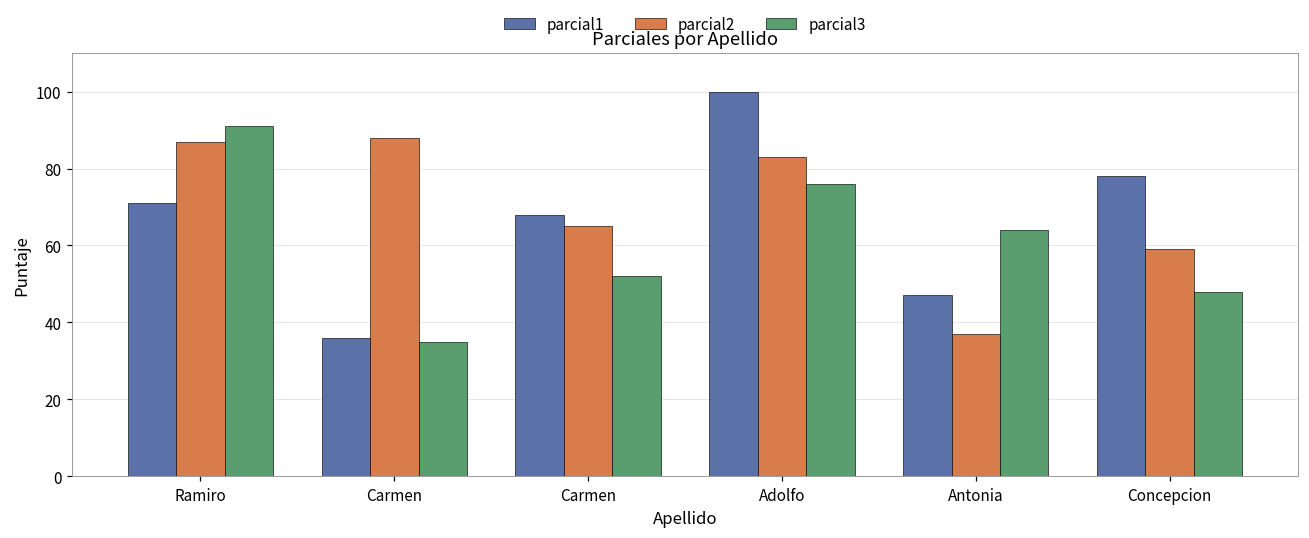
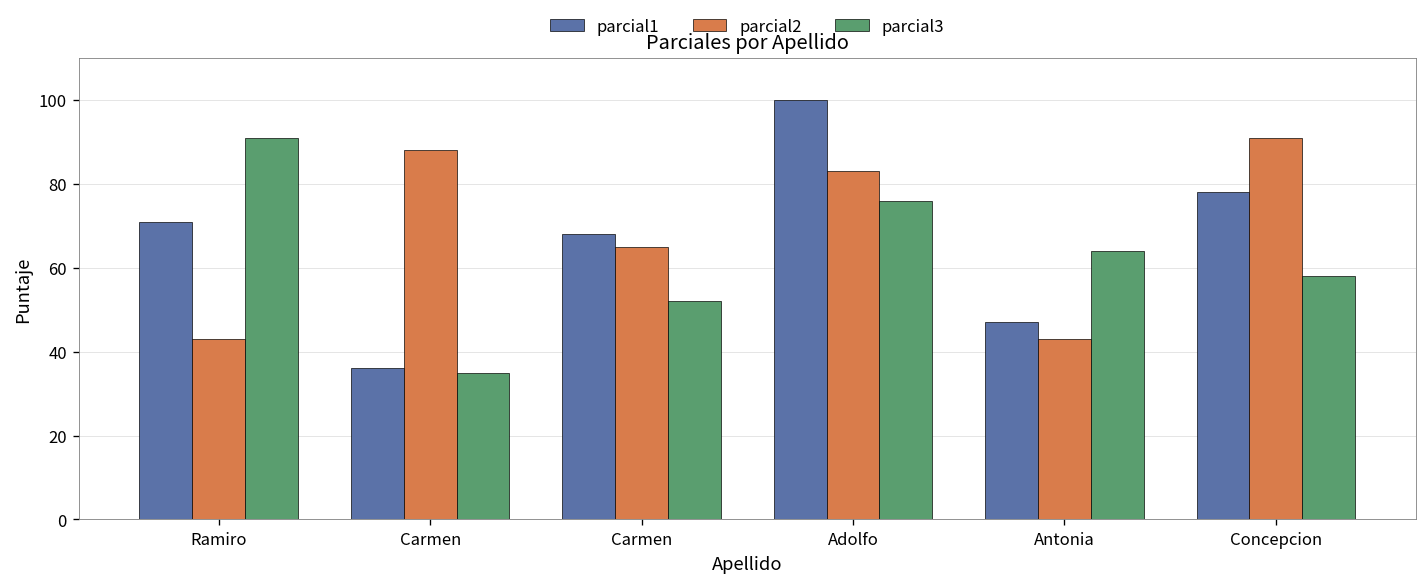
parcial2, Ramiro: 87 -> 43
parcial2, Antonia: 37 -> 43
parcial2, Concepcion: 59 -> 91
parcial3, Concepcion: 48 -> 58
